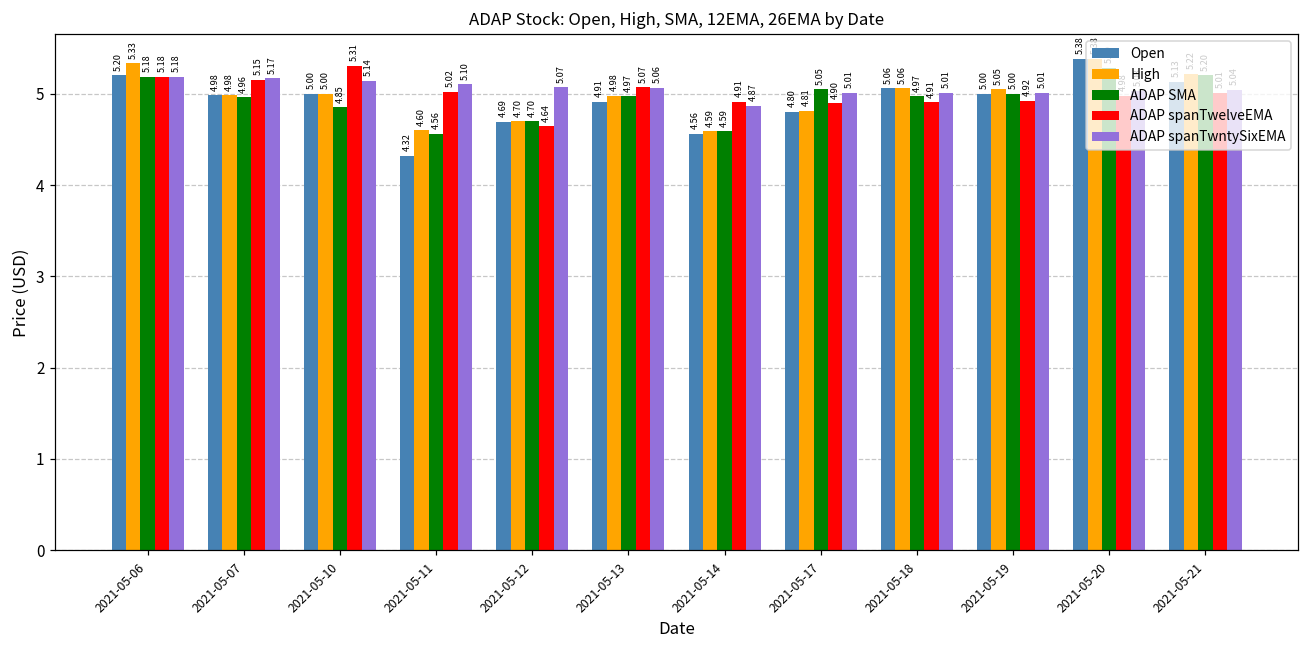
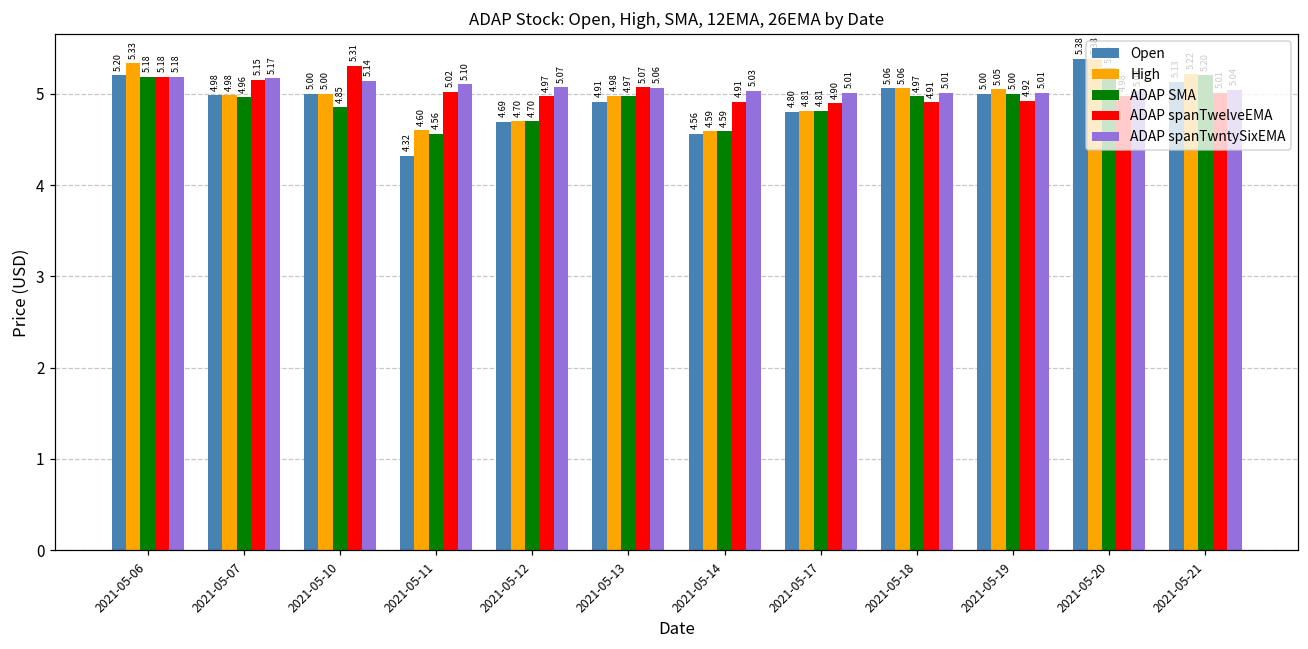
ADAP spanTwelveEMA, 2021-05-12: 4.64 -> 4.97
ADAP spanTwntySixEMA, 2021-05-14: 4.87 -> 5.03
ADAP SMA, 2021-05-17: 5.05 -> 4.81
